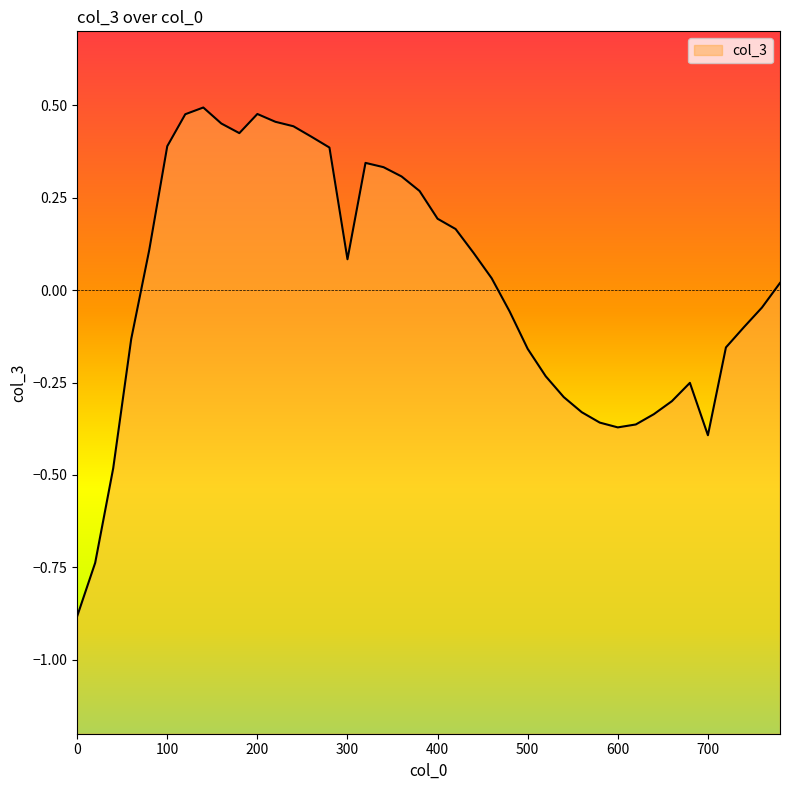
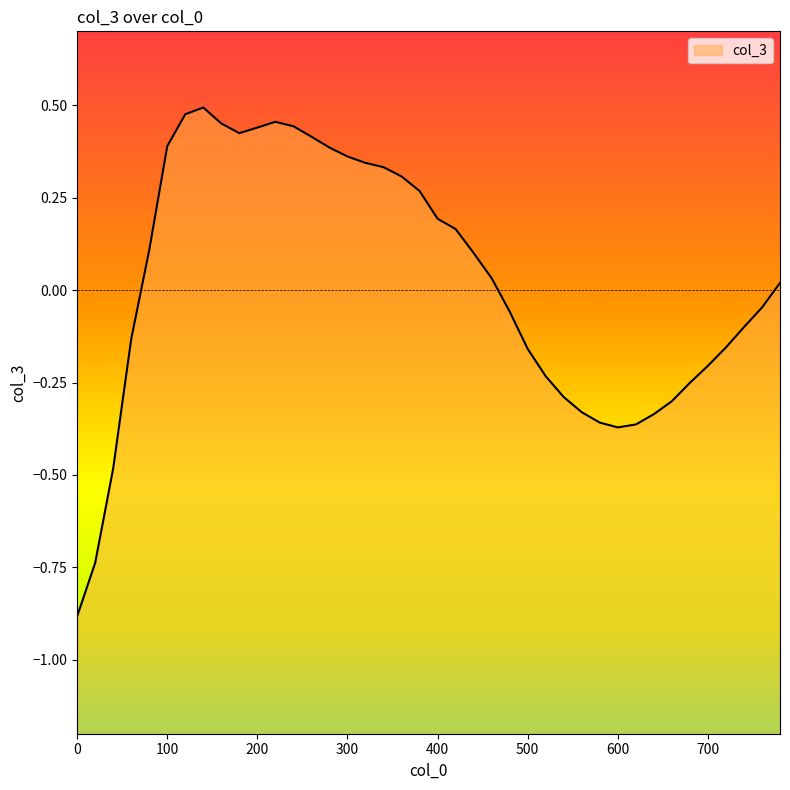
200: 0.48 -> 0.44
300: 0.08 -> 0.36
700: -0.39 -> -0.20
